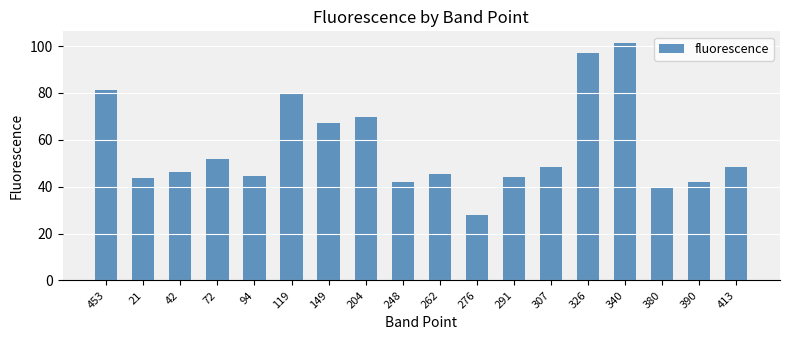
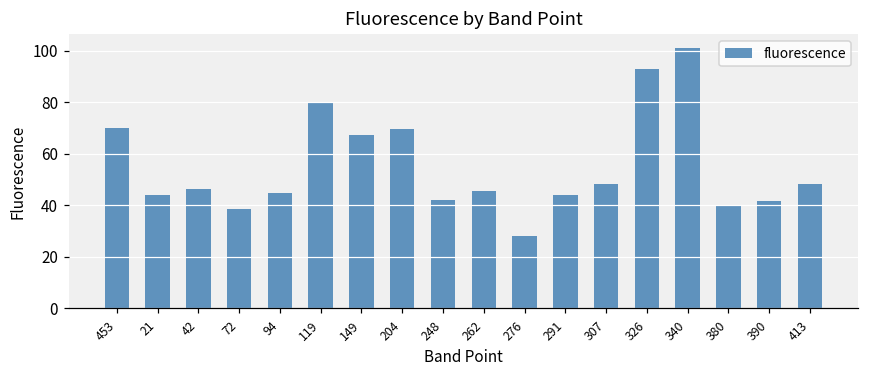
453: 81 -> 70
72: 52 -> 38
326: 97 -> 93
